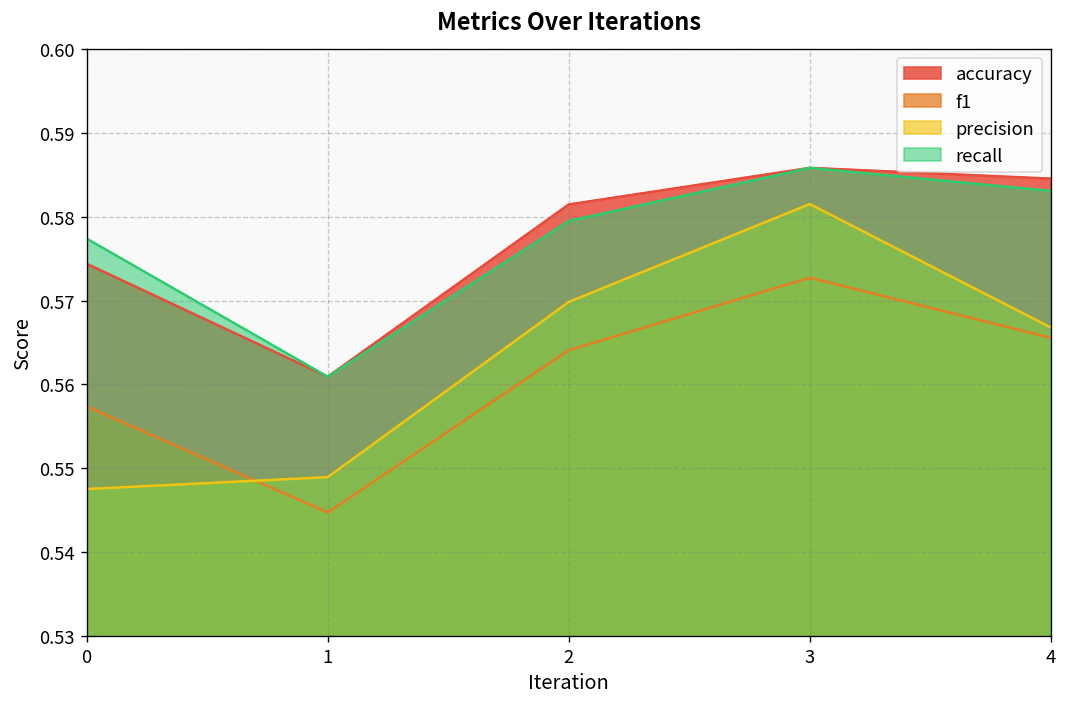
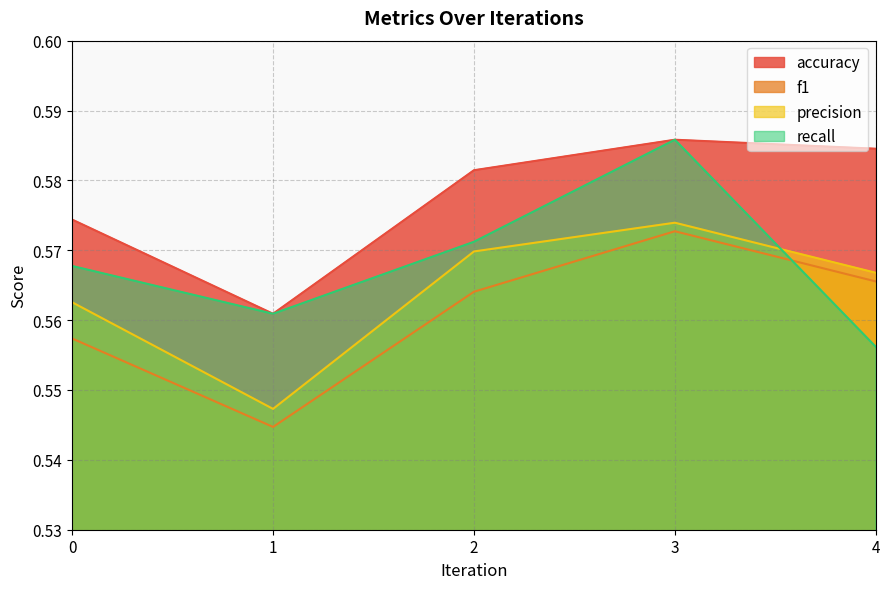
precision, 0: 0.548 -> 0.563
recall, 0: 0.577 -> 0.568
precision, 1: 0.549 -> 0.547
recall, 2: 0.579 -> 0.571
precision, 3: 0.582 -> 0.574
recall, 4: 0.583 -> 0.556
